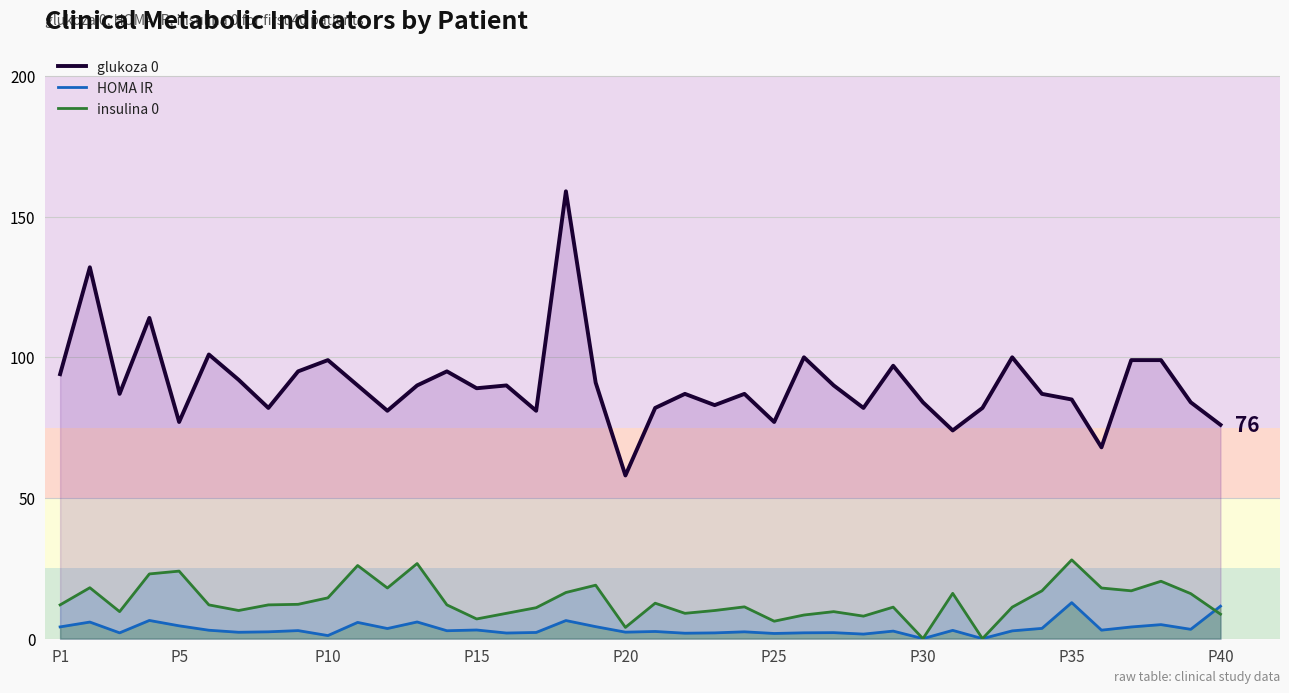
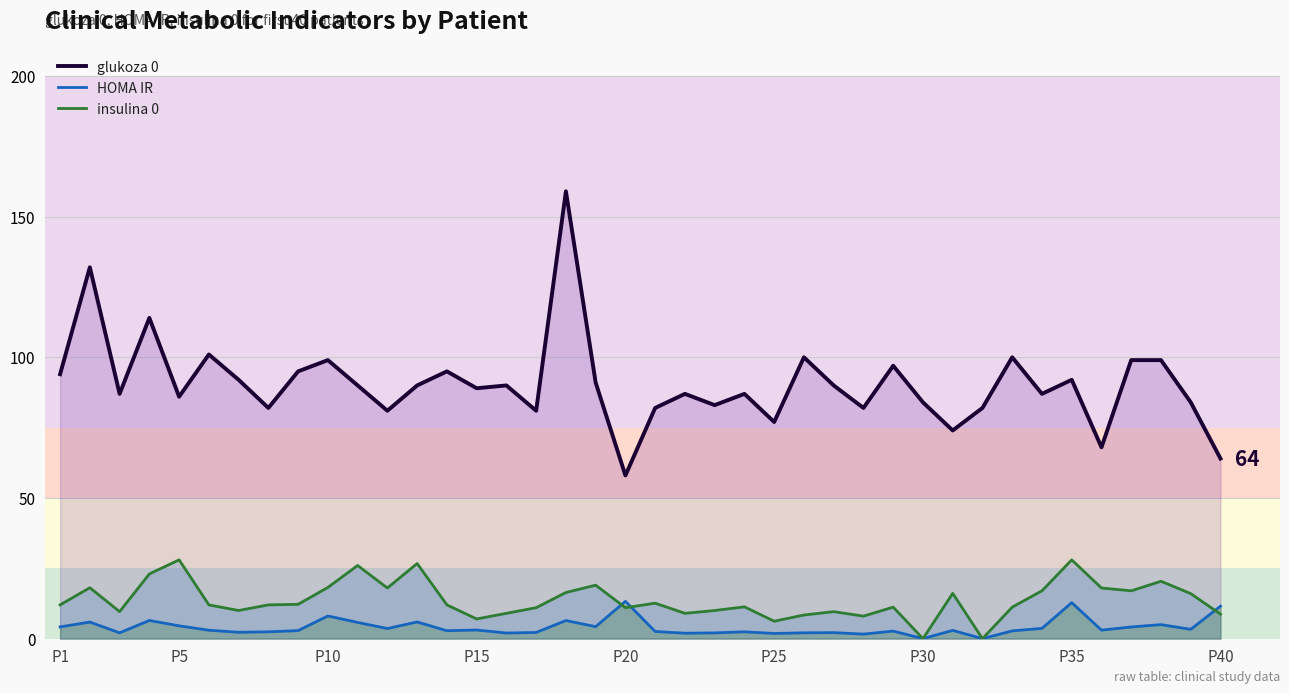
glukoza 0, P5: 77 -> 86
insulina 0, P5: 24 -> 28
HOMA IR, P10: 1 -> 8
insulina 0, P10: 15 -> 18
HOMA IR, P20: 2 -> 13
insulina 0, P20: 4 -> 11
glukoza 0, P35: 85 -> 92
glukoza 0, P40: 76 -> 64
